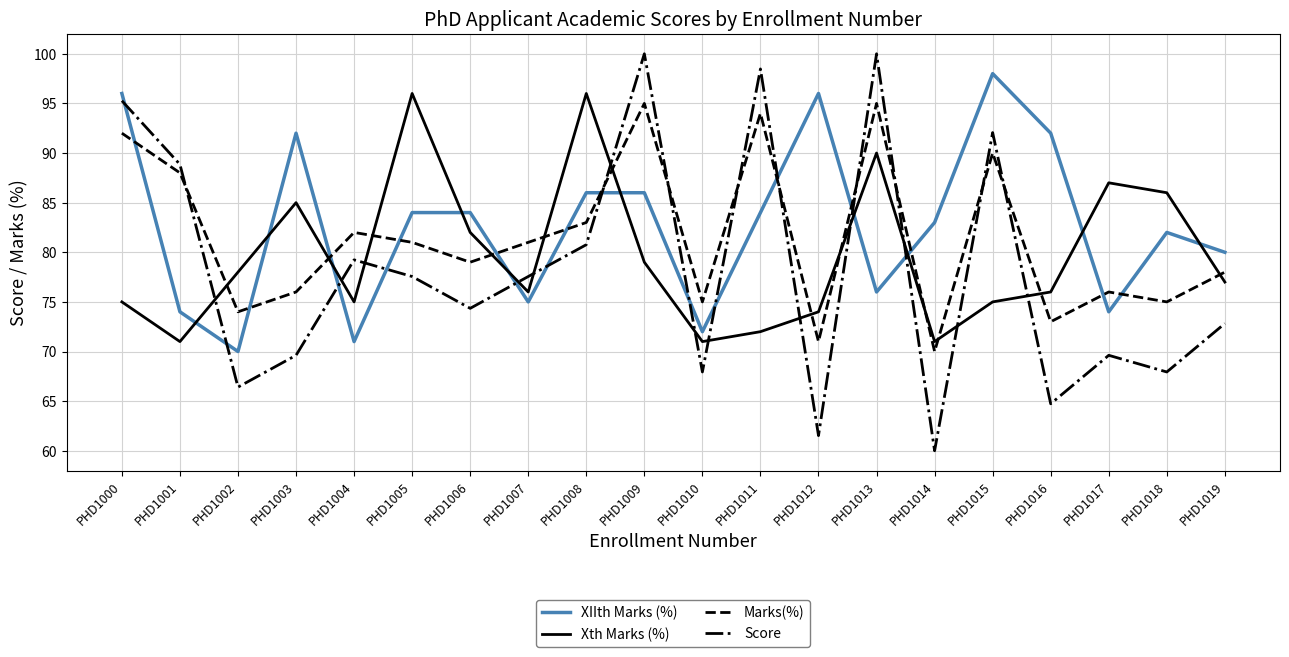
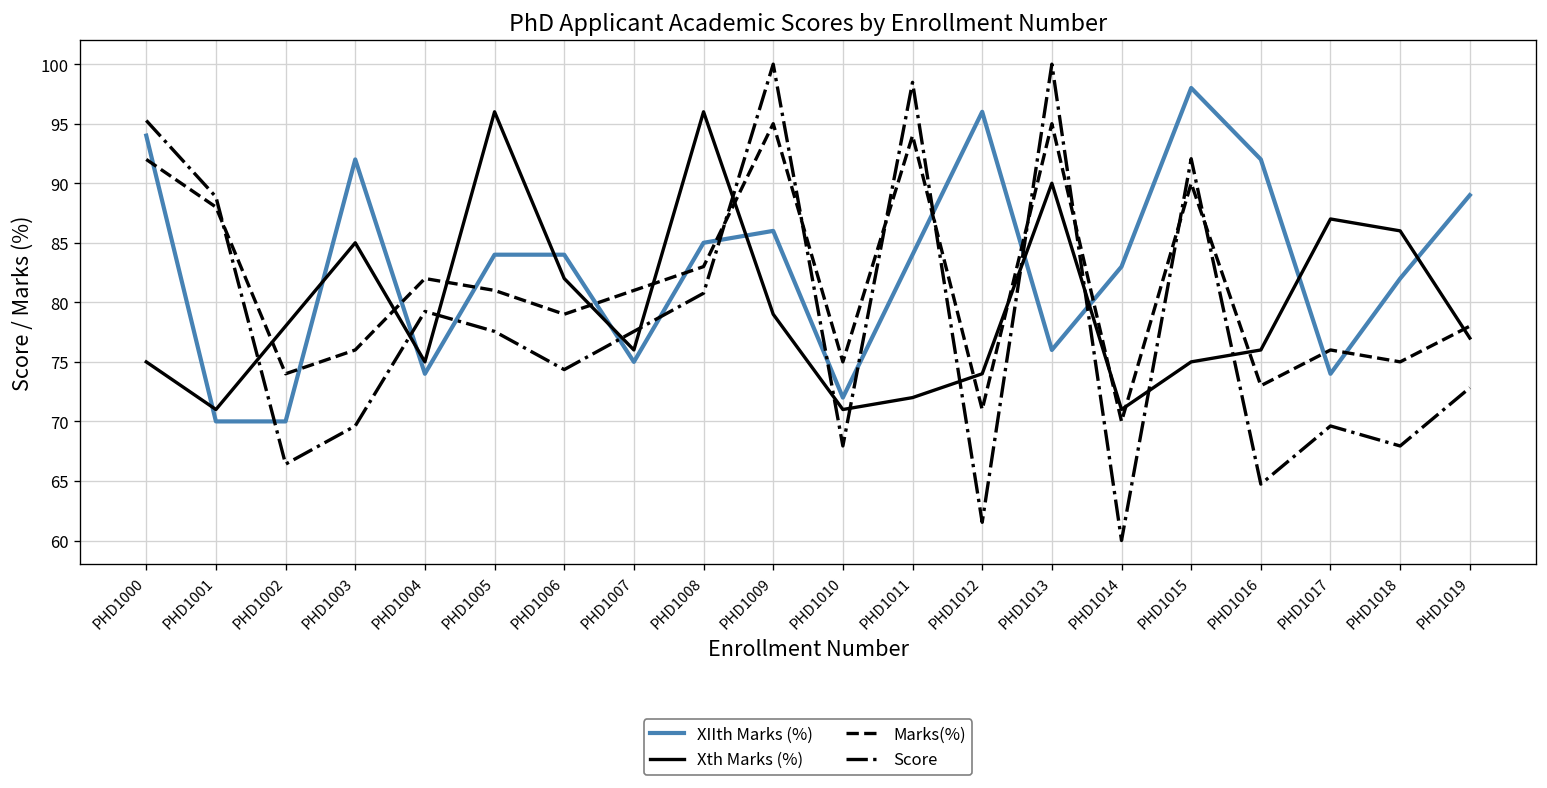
XIIth Marks (%), PHD1000: 96 -> 94
XIIth Marks (%), PHD1001: 74 -> 70
XIIth Marks (%), PHD1004: 71 -> 74
XIIth Marks (%), PHD1008: 86 -> 85
XIIth Marks (%), PHD1019: 80 -> 89
